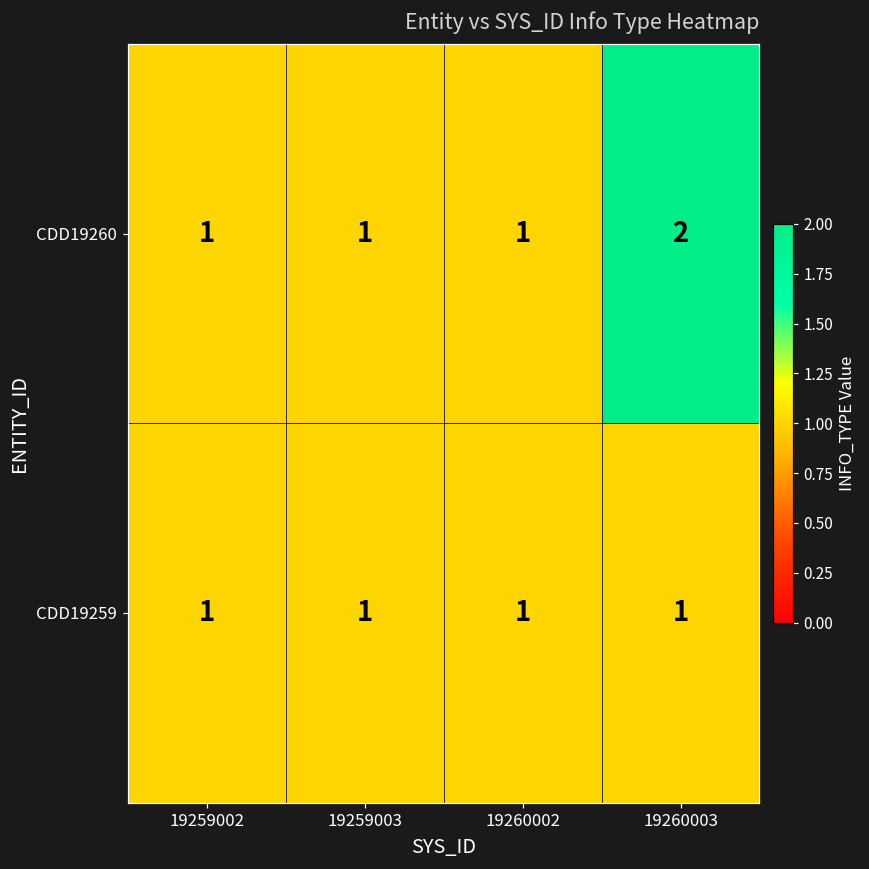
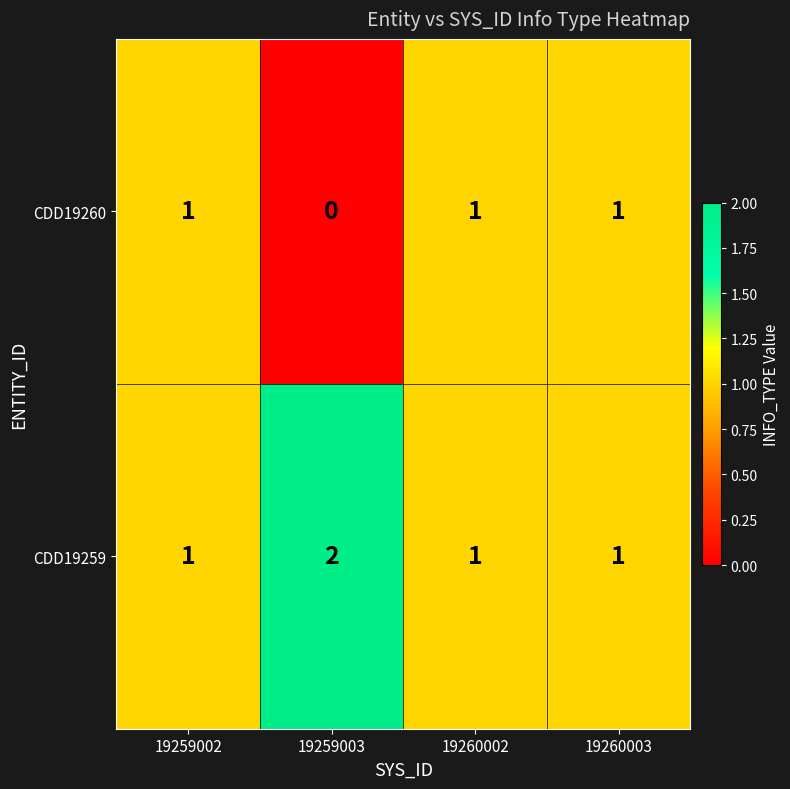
CDD19260, 19259003: 1 -> 0
CDD19260, 19260003: 2 -> 1
CDD19259, 19259003: 1 -> 2
